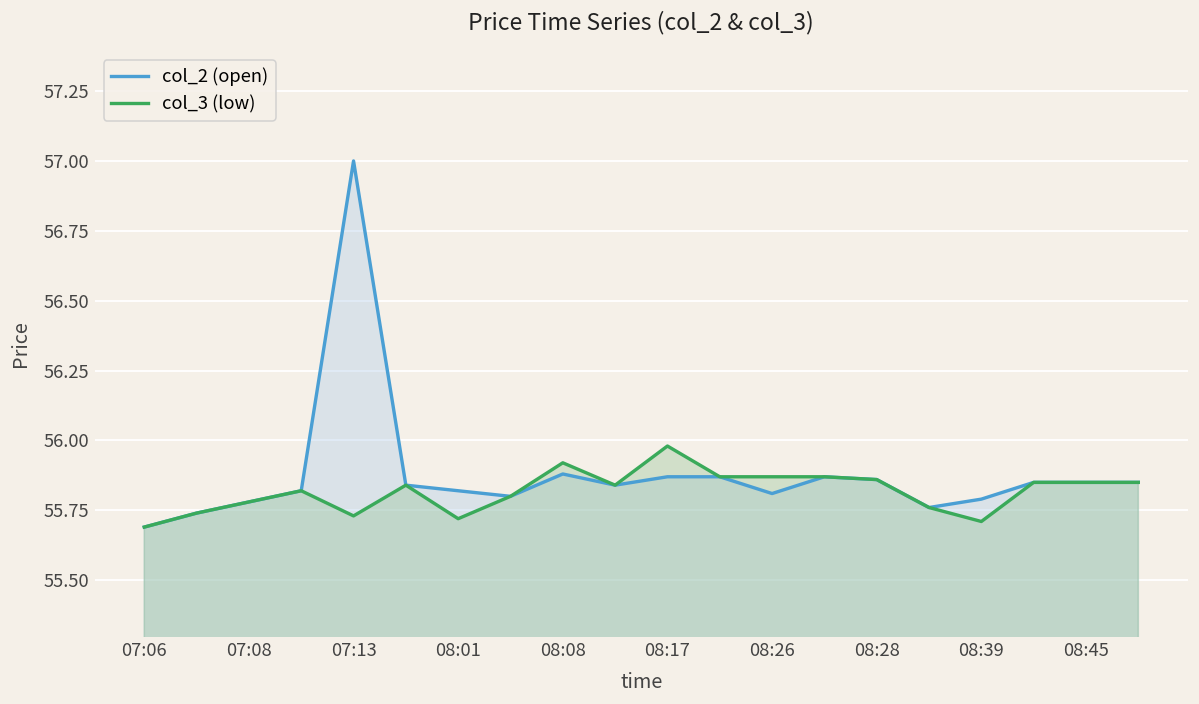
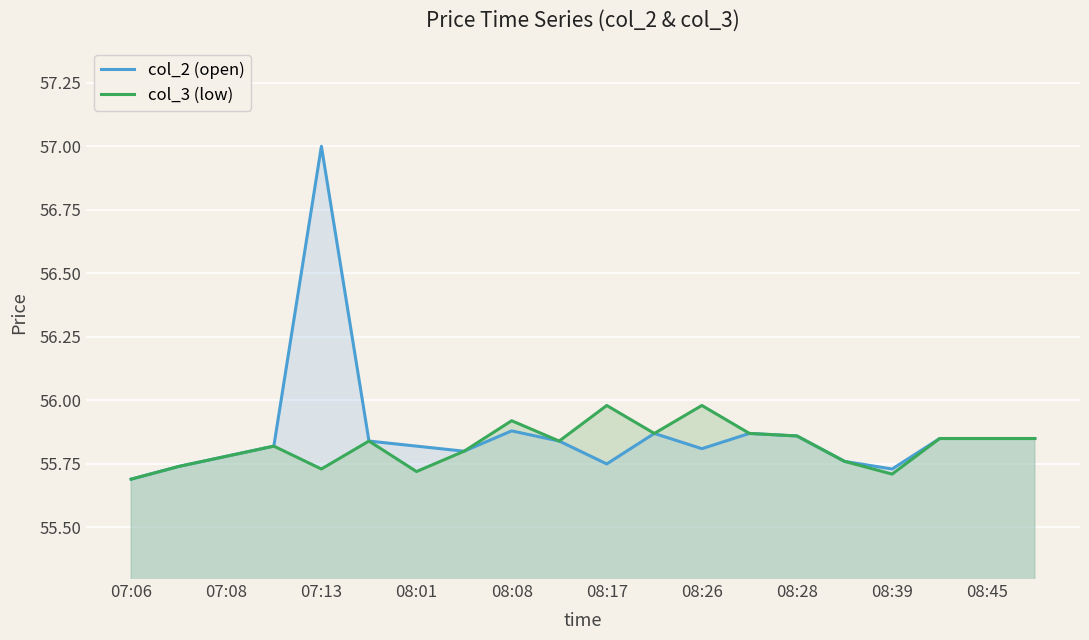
col_2 (open), 08:17: 55.87 -> 55.75
col_3 (low), 08:26: 55.87 -> 55.98
col_2 (open), 08:39: 55.79 -> 55.73
